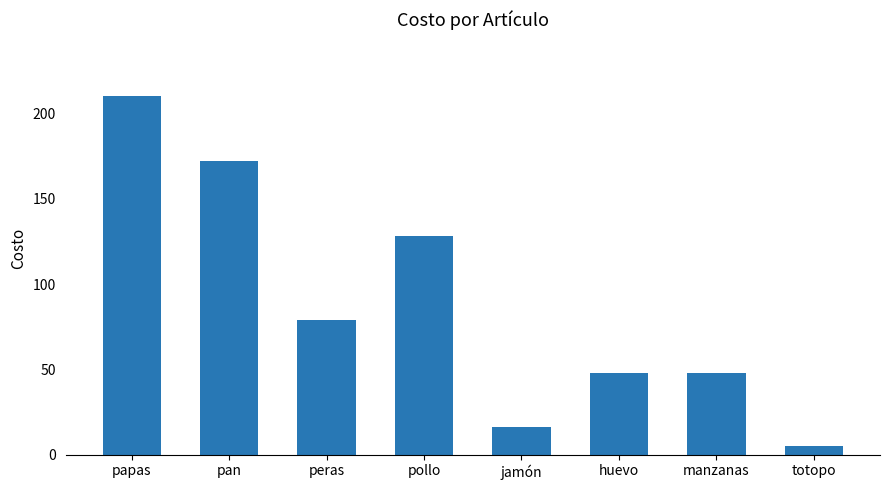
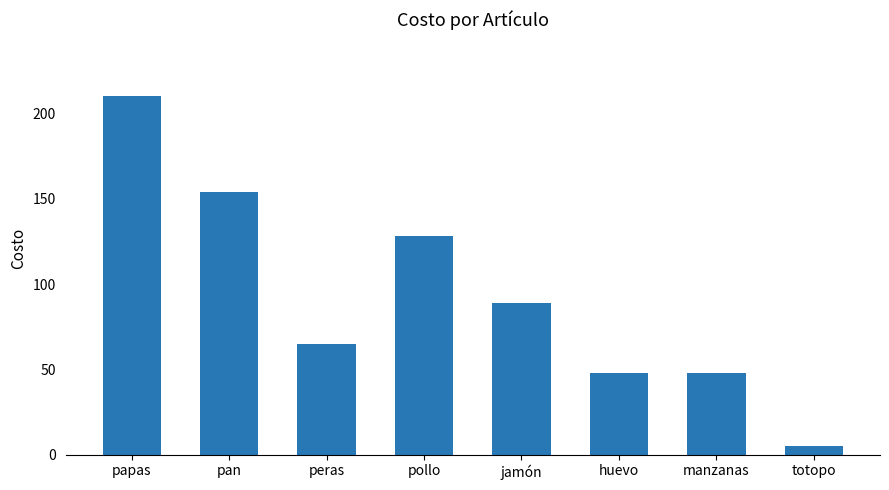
pan: 172 -> 154
peras: 79 -> 65
jamón: 16 -> 89
